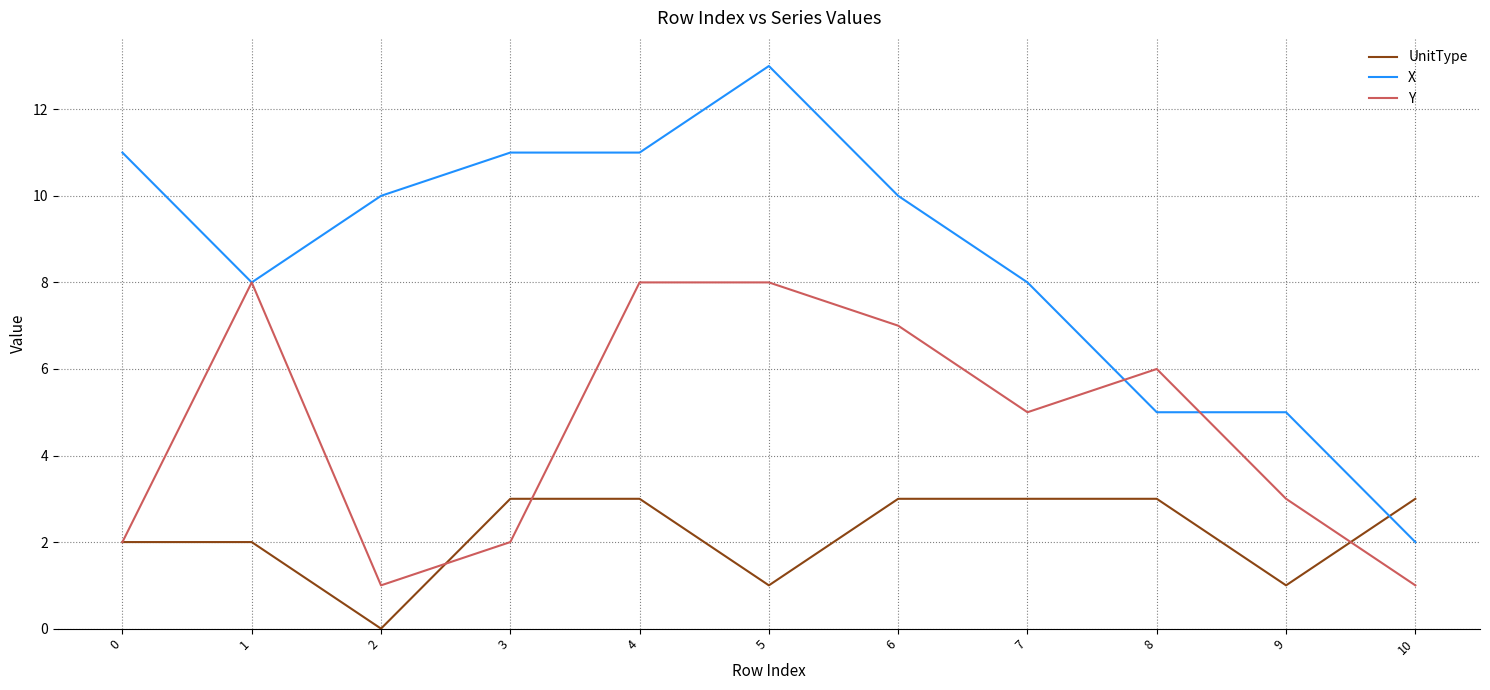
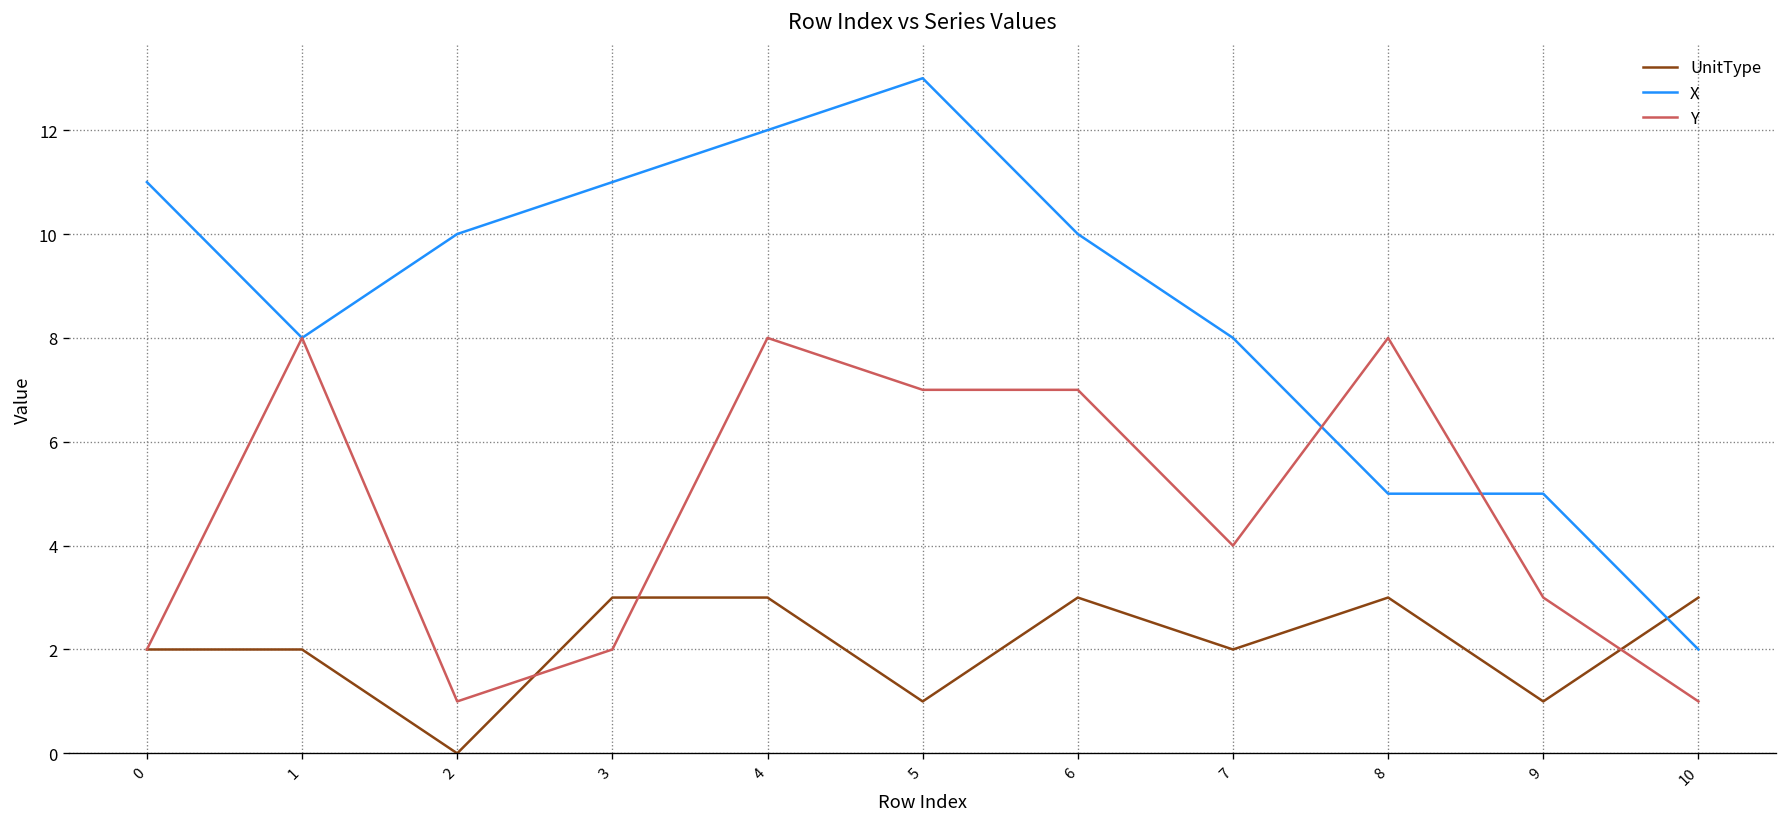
X, 4: 11 -> 12
Y, 5: 8 -> 7
UnitType, 7: 3 -> 2
Y, 7: 5 -> 4
Y, 8: 6 -> 8
